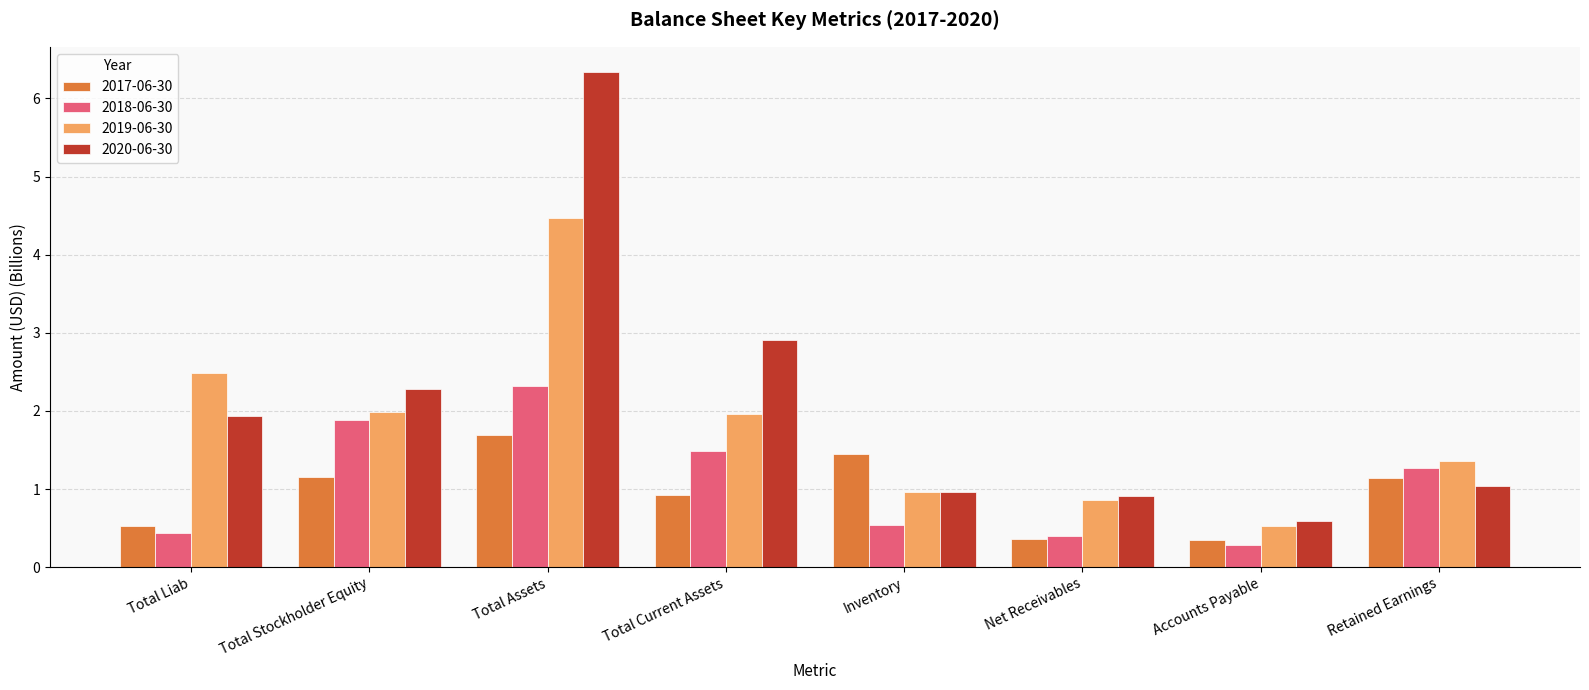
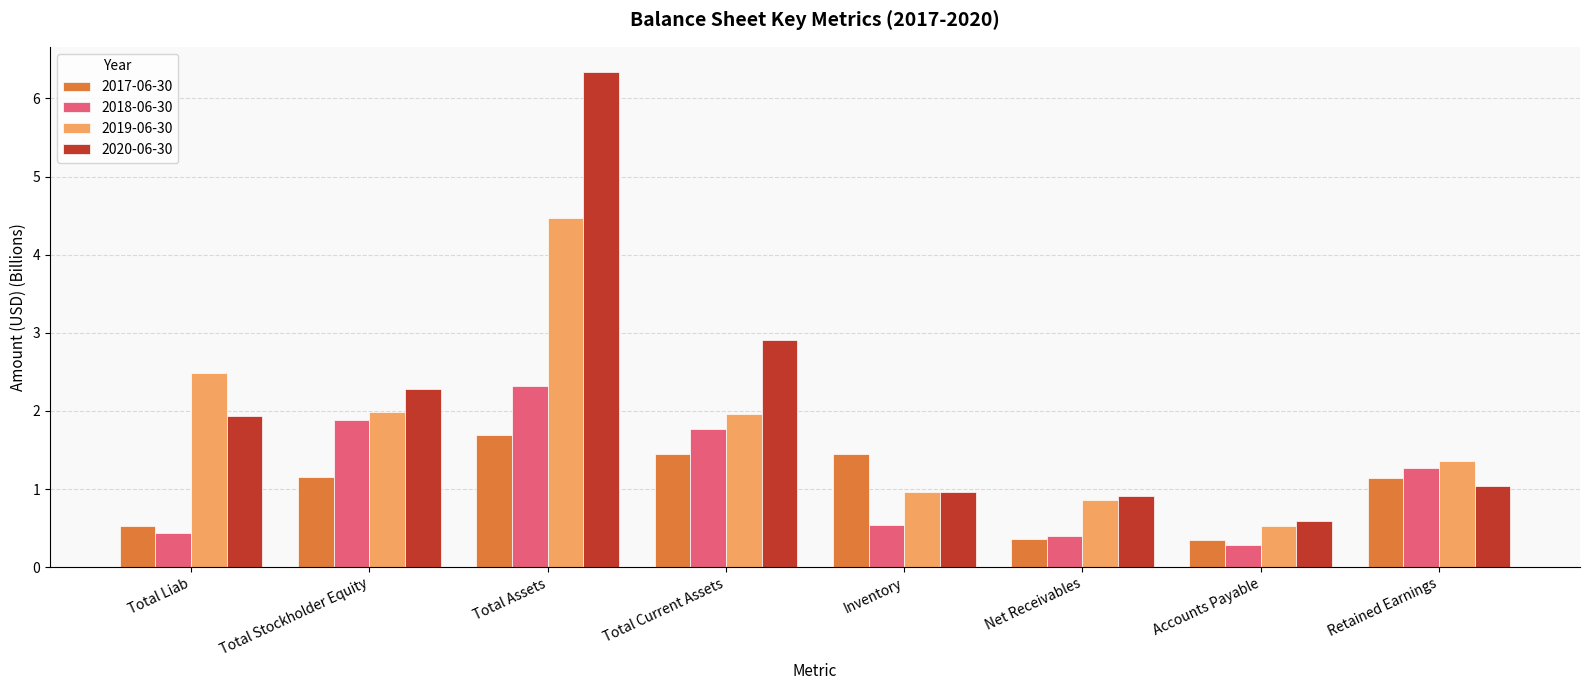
2017-06-30, Total Current Assets: 0.9 -> 1.4
2018-06-30, Total Current Assets: 1.5 -> 1.8
